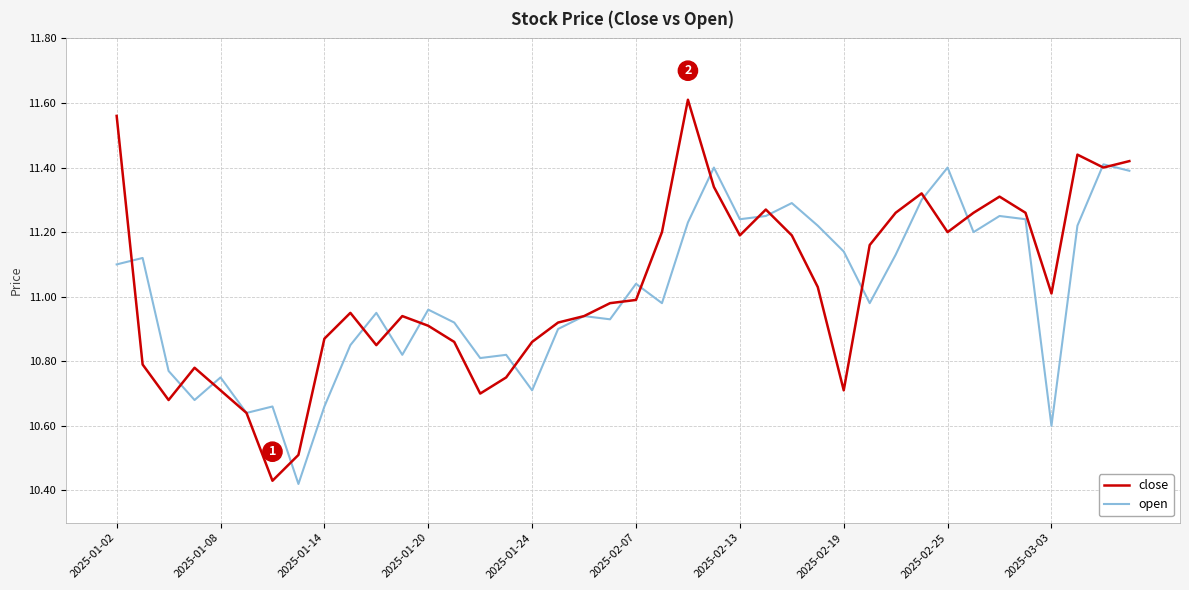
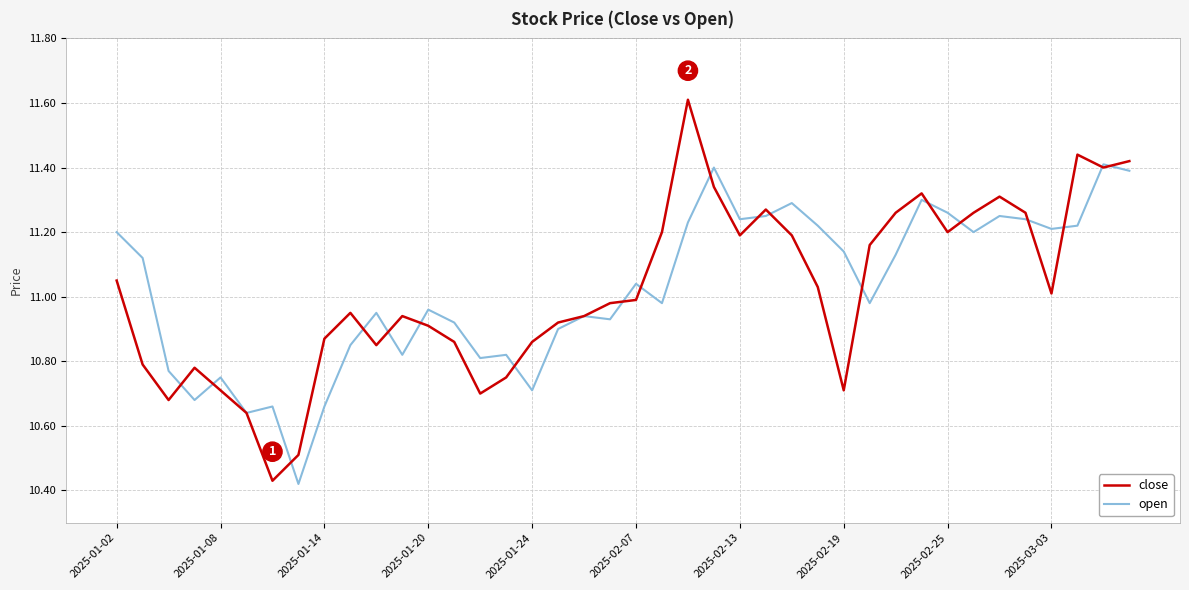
close, 2025-01-02: 11.56 -> 11.05
open, 2025-01-02: 11.1 -> 11.2
open, 2025-02-25: 11.40 -> 11.26
open, 2025-03-03: 10.60 -> 11.21
